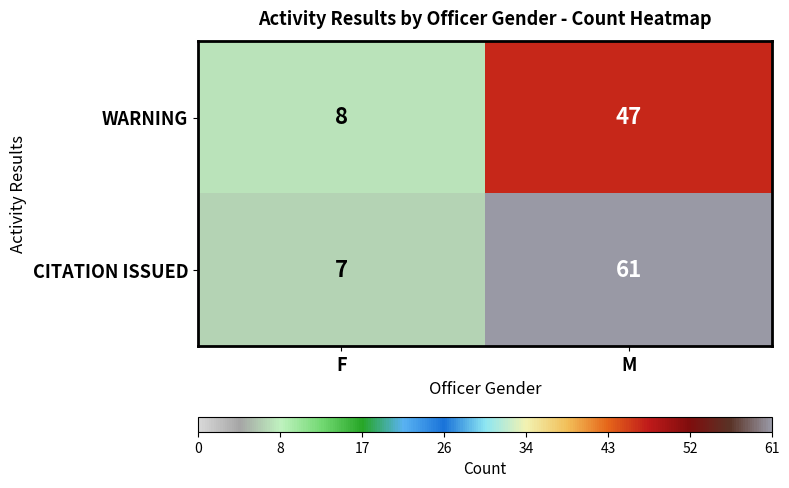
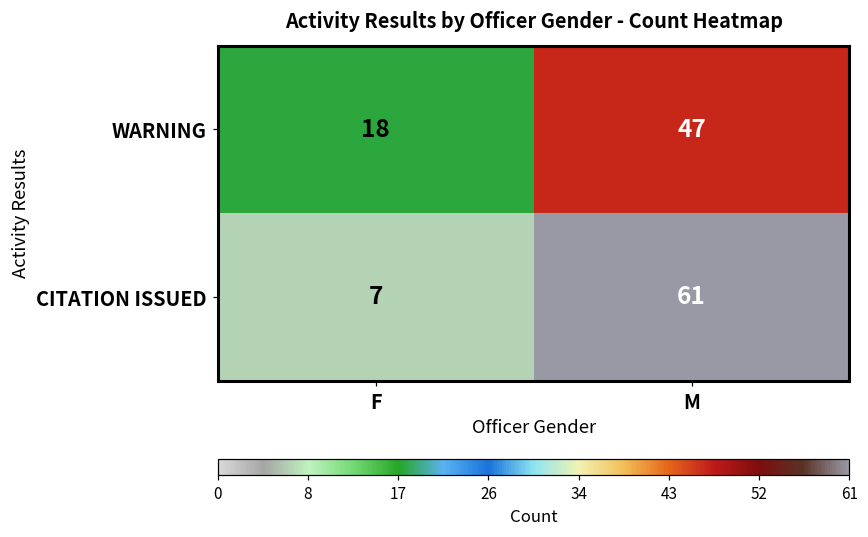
WARNING, F: 8 -> 18
